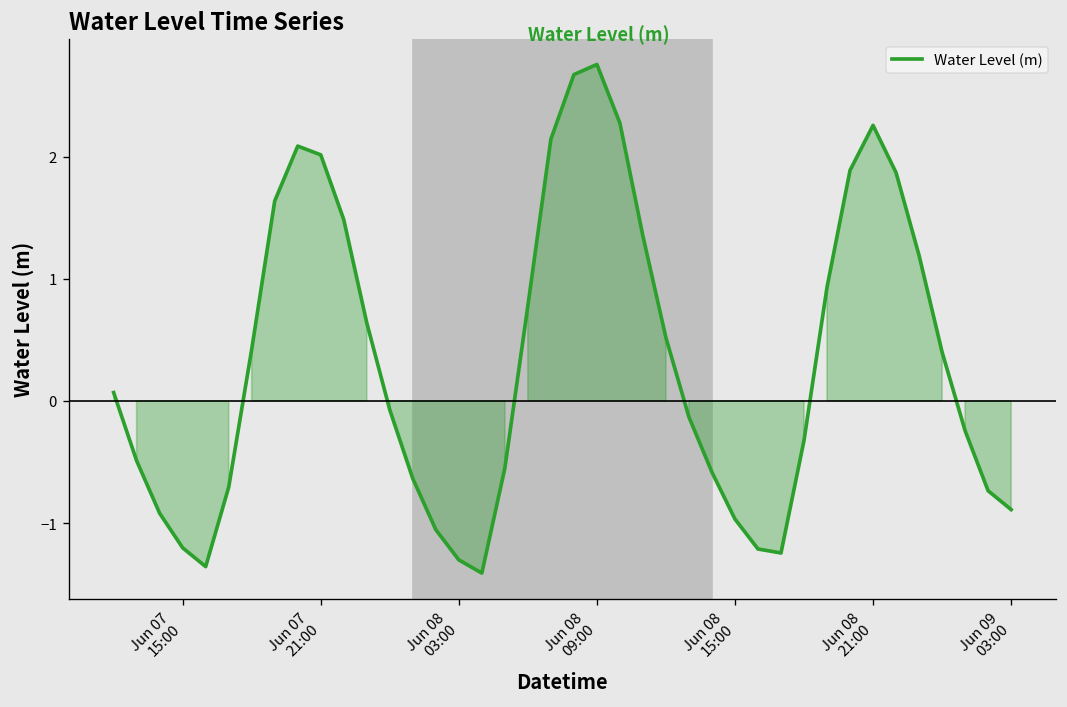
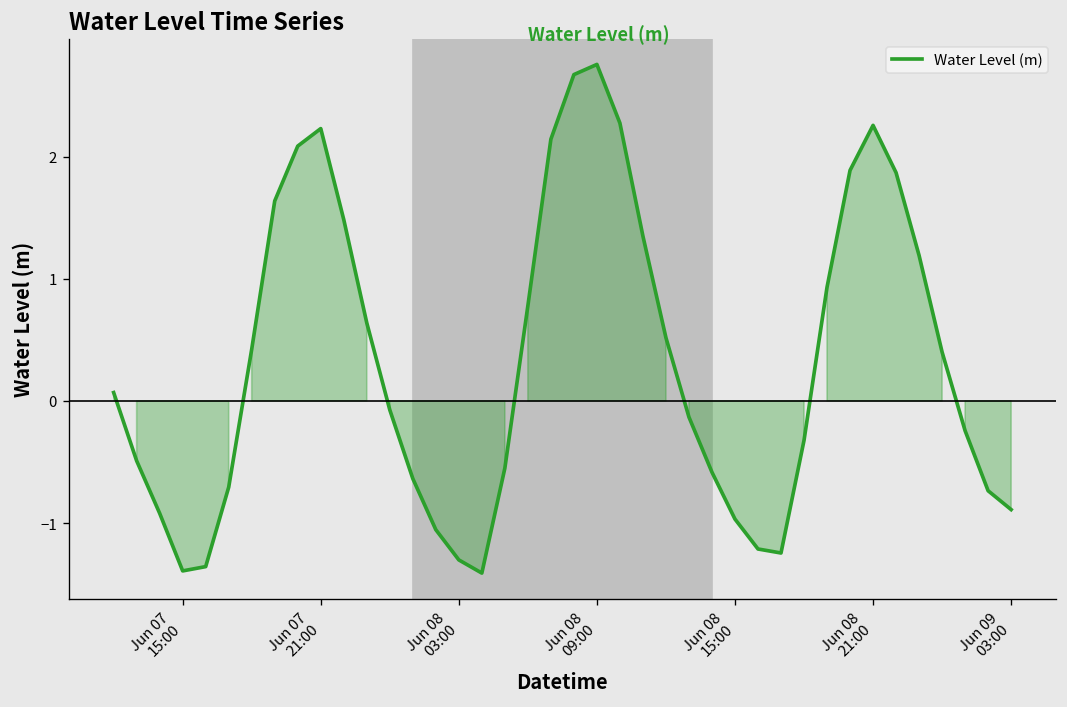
Jun 07 15:00: -1.20 -> -1.39
Jun 07 21:00: 2.01 -> 2.23
